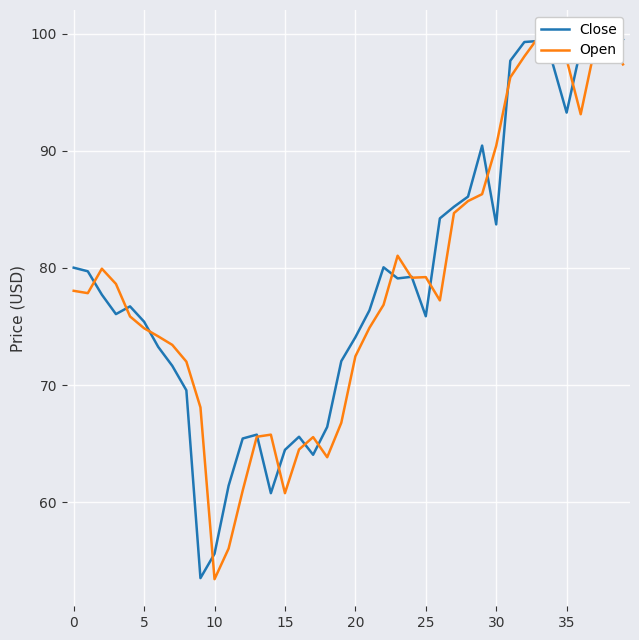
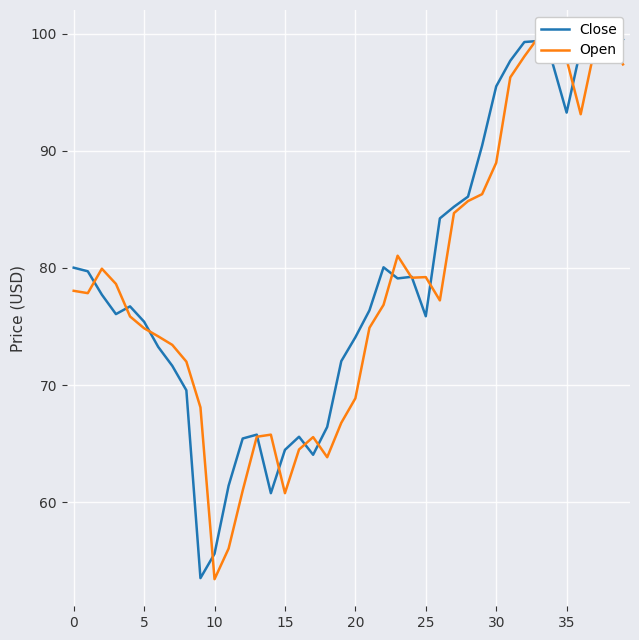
Open, 20: 72.4 -> 68.9
Close, 30: 83.7 -> 95.5
Open, 30: 90.4 -> 89.0
